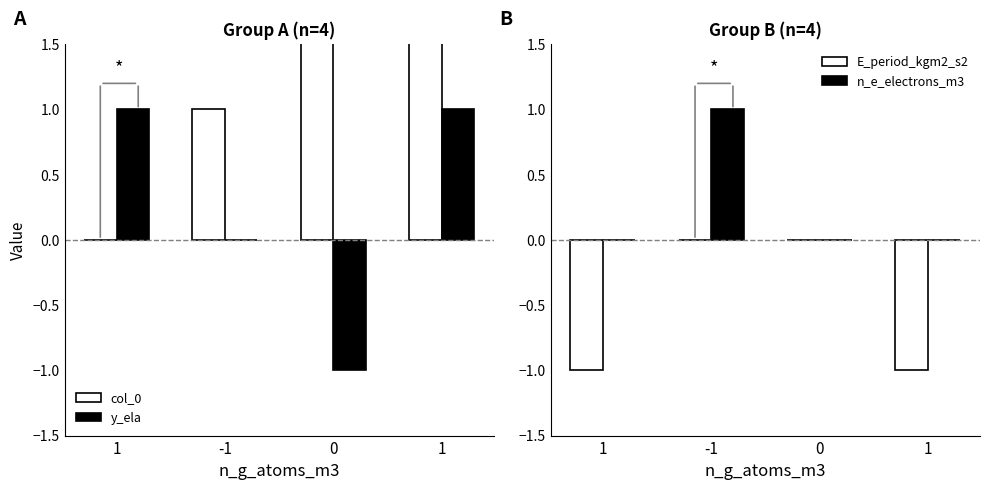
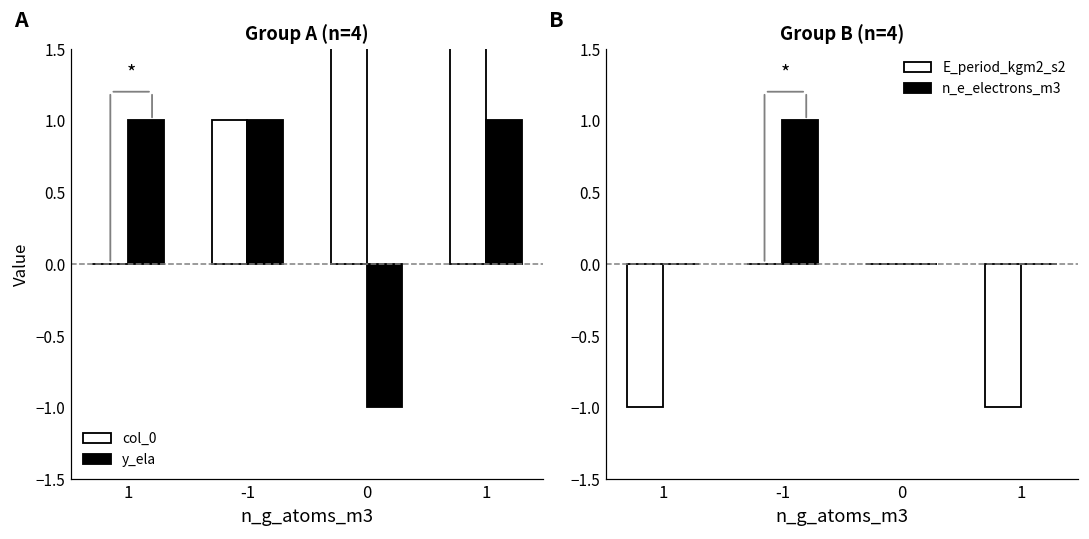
Group A (n=4), y_ela, -1: 0 -> 1
